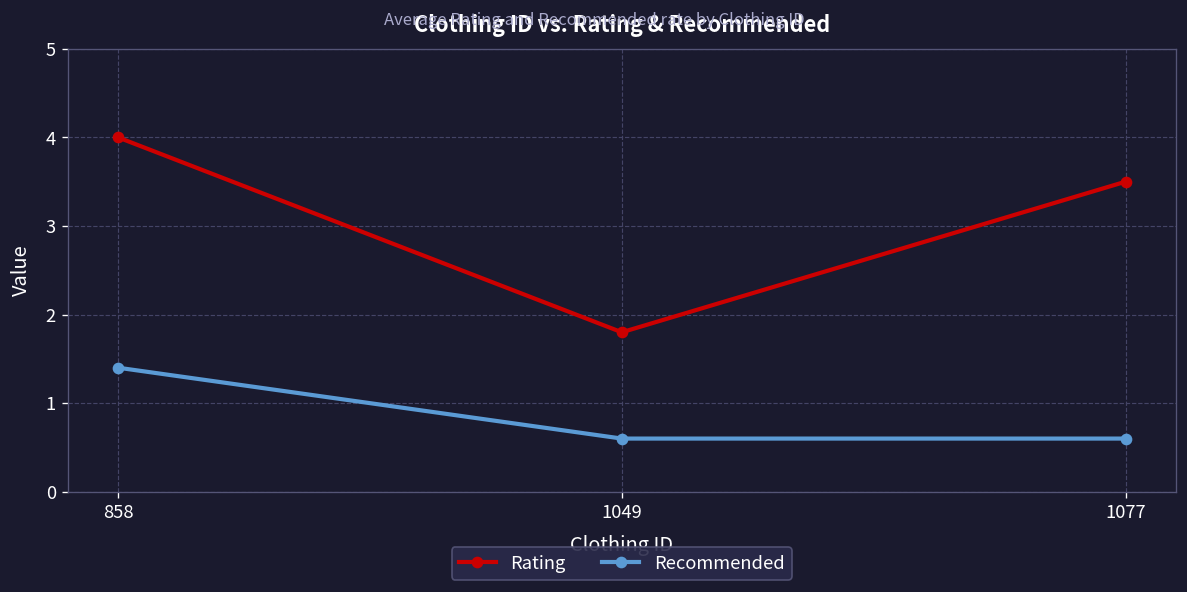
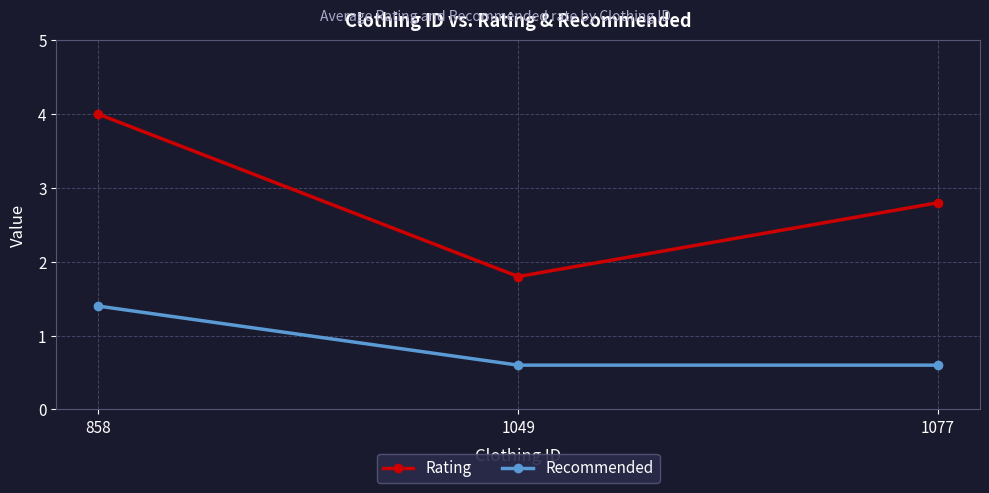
Rating, 1077: 3.5 -> 2.8
